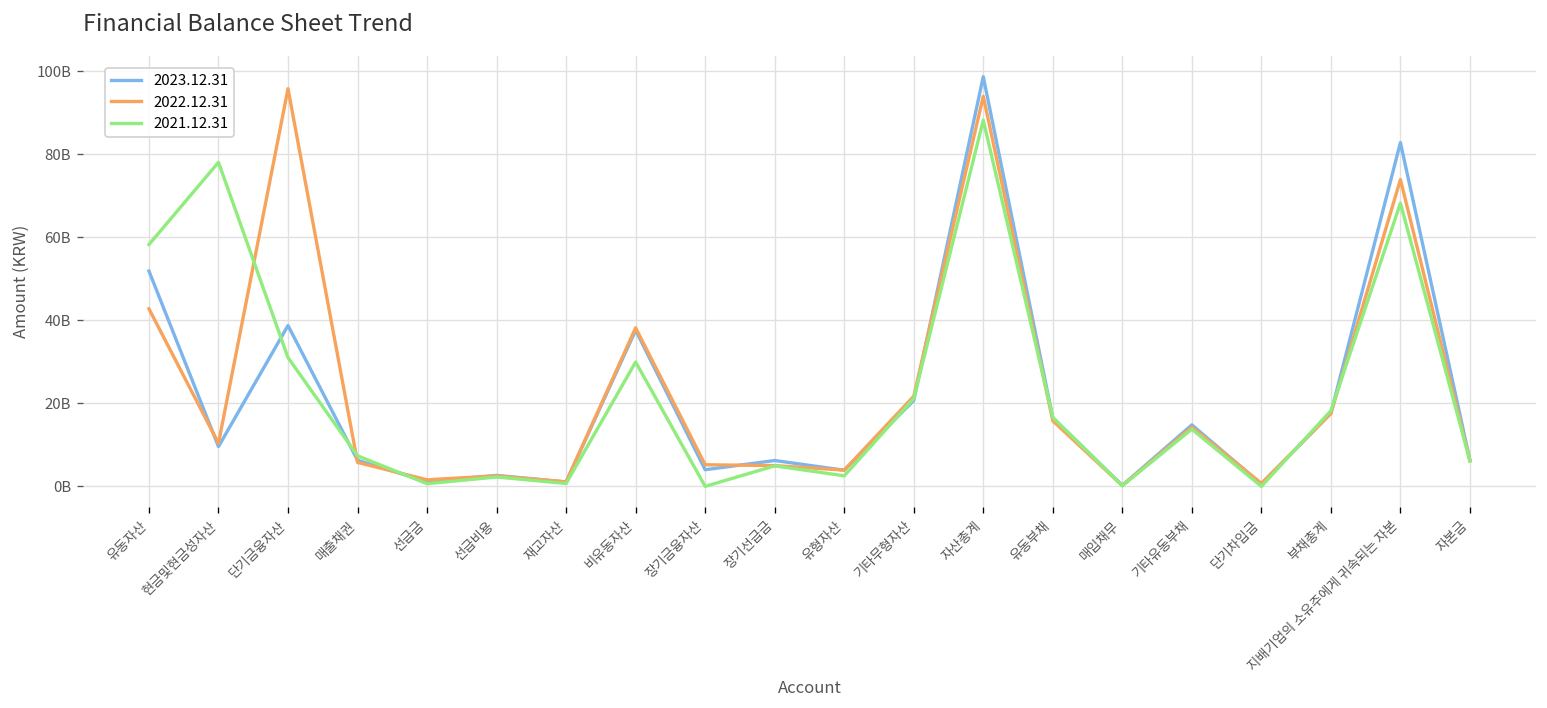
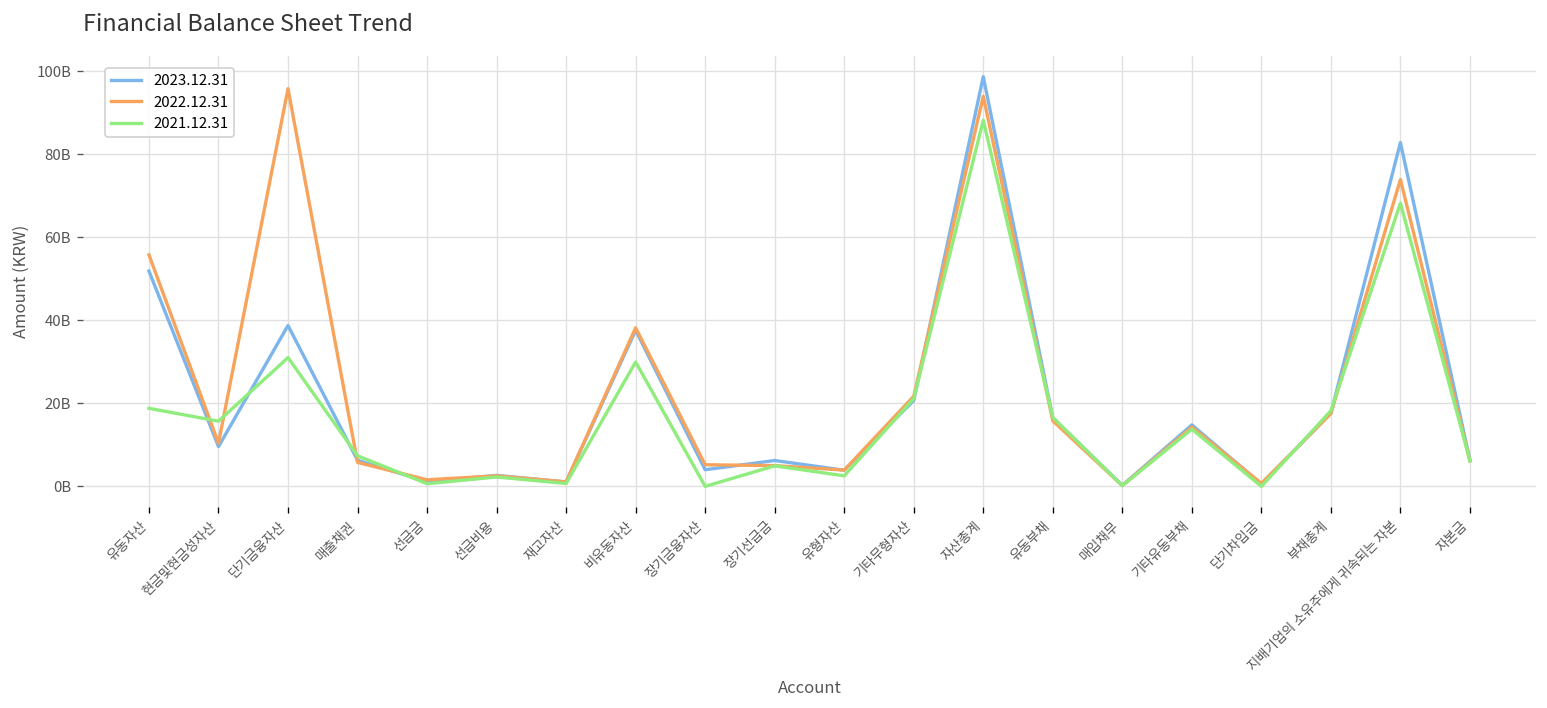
2022.12.31, 유동자산: 43000000000 -> 56000000000
2021.12.31, 유동자산: 58000000000 -> 19000000000
2021.12.31, 현금및현금성자산: 78000000000 -> 16000000000
